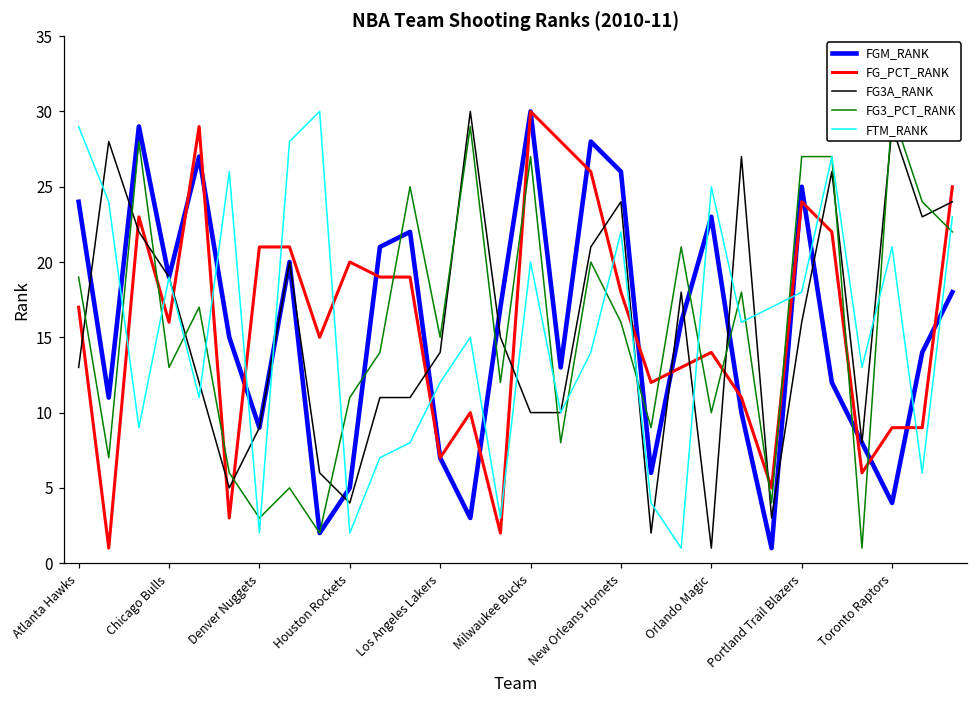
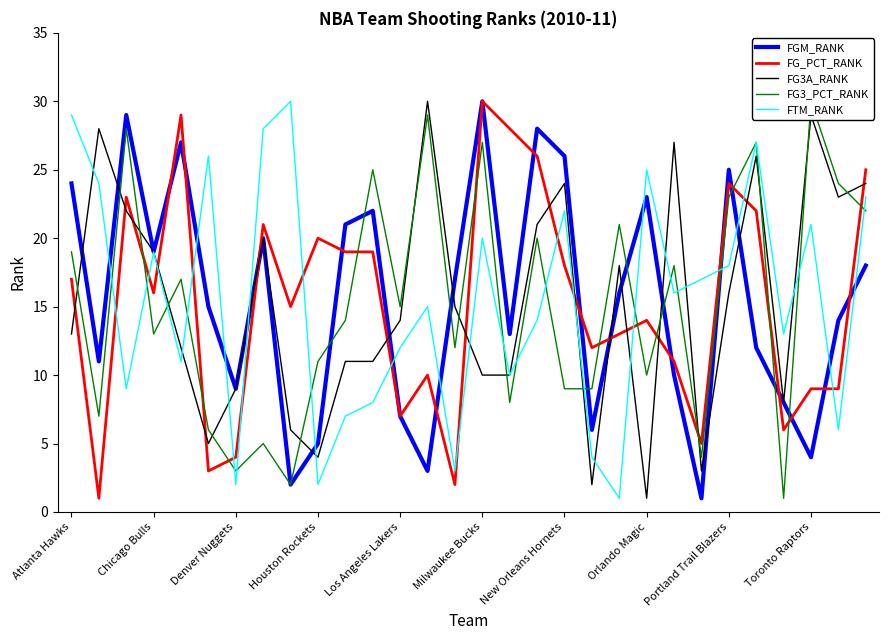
FG_PCT_RANK, Denver Nuggets: 21 -> 4
FG3_PCT_RANK, New Orleans Hornets: 16 -> 9
FG3_PCT_RANK, Portland Trail Blazers: 27 -> 23
